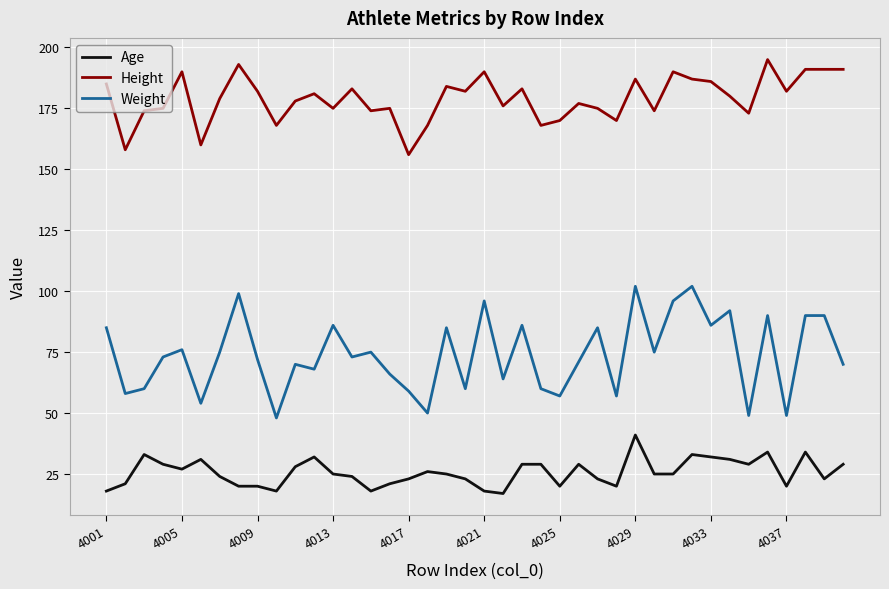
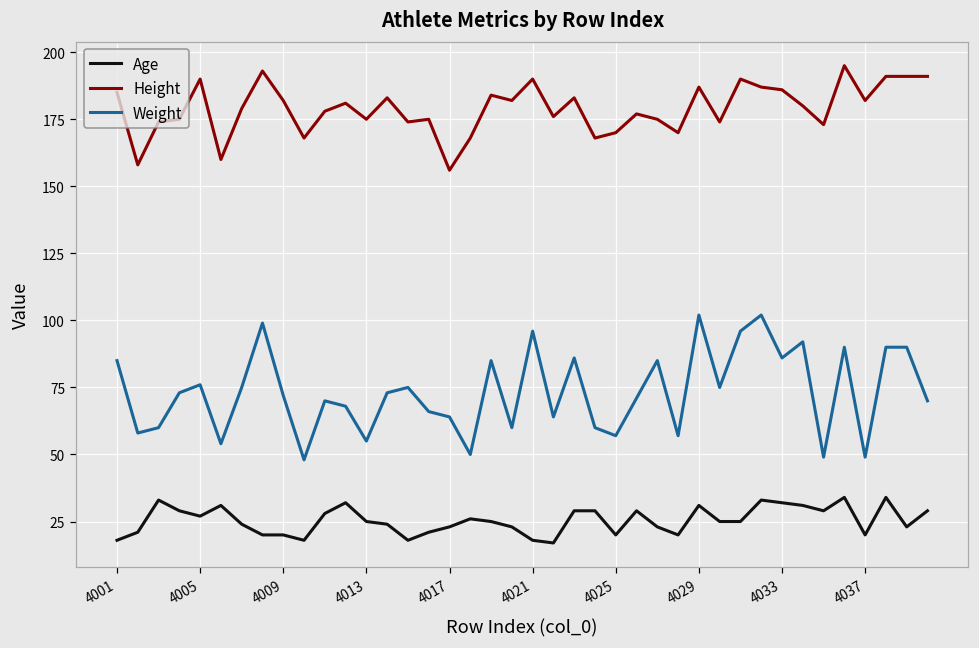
Weight, 4013: 86 -> 55
Weight, 4017: 59 -> 64
Age, 4029: 41 -> 31
